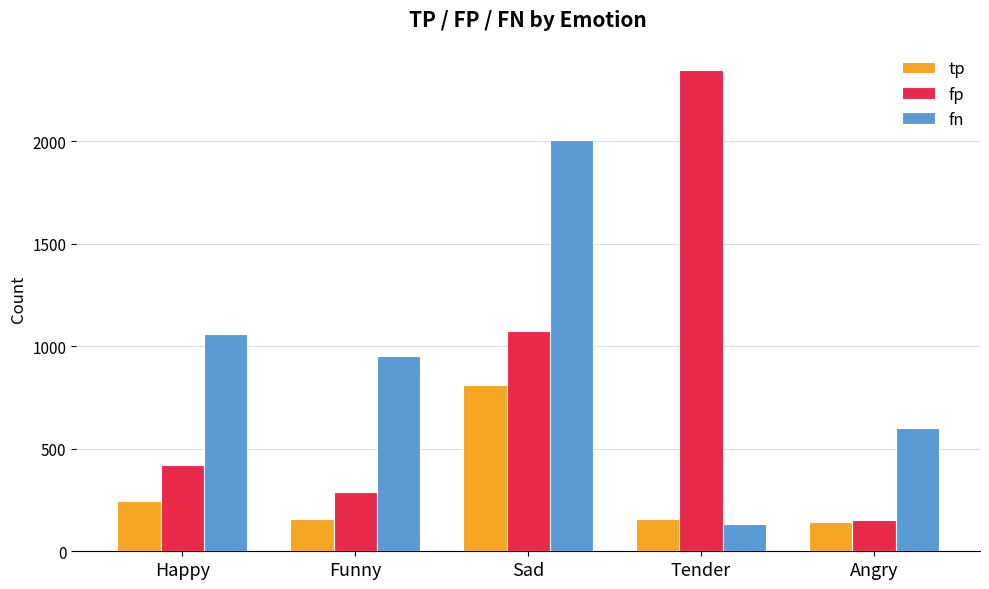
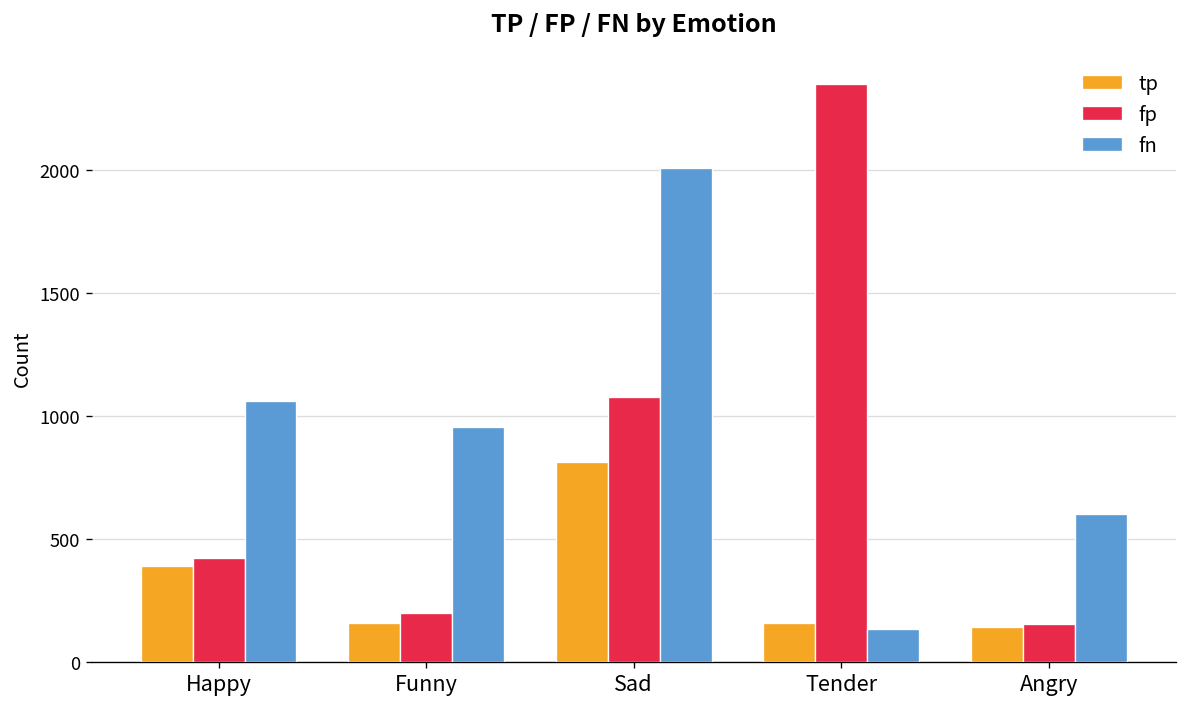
tp, Happy: 250 -> 390
fp, Funny: 290 -> 200
